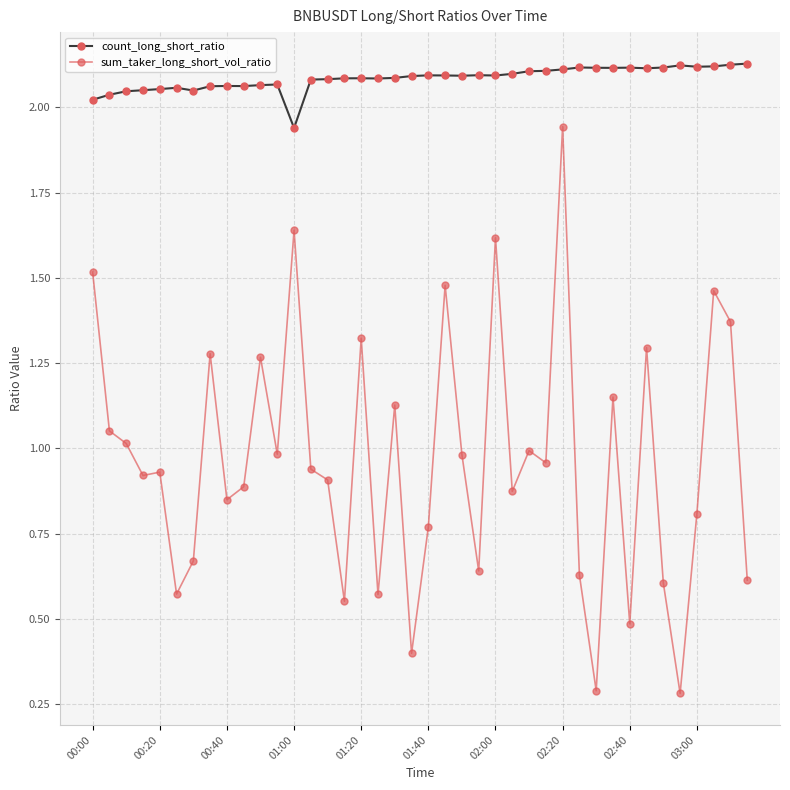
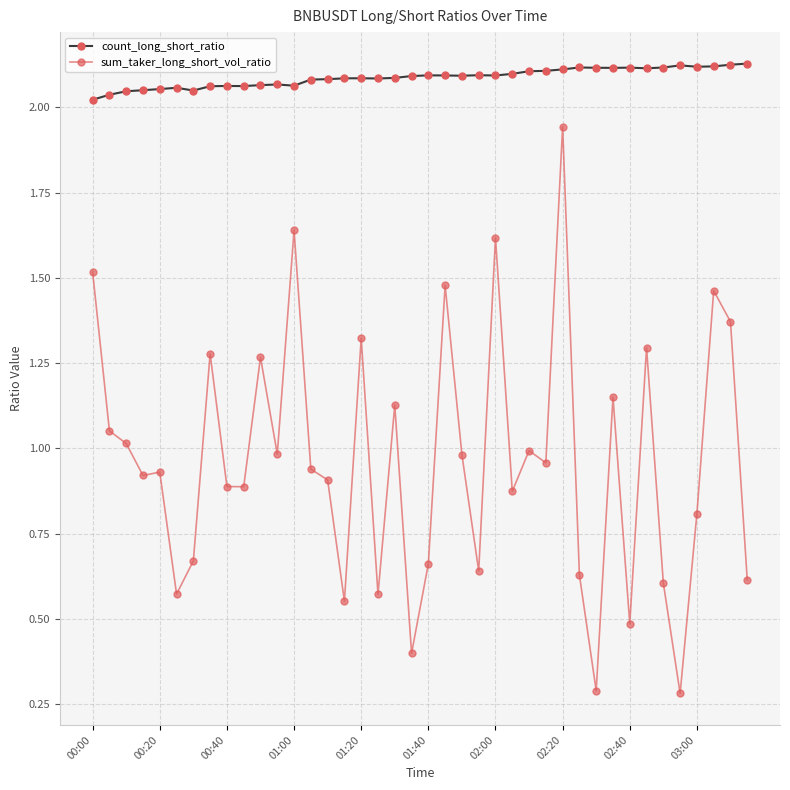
sum_taker_long_short_vol_ratio, 00:40: 0.85 -> 0.89
count_long_short_ratio, 01:00: 1.94 -> 2.06
sum_taker_long_short_vol_ratio, 01:40: 0.77 -> 0.66
